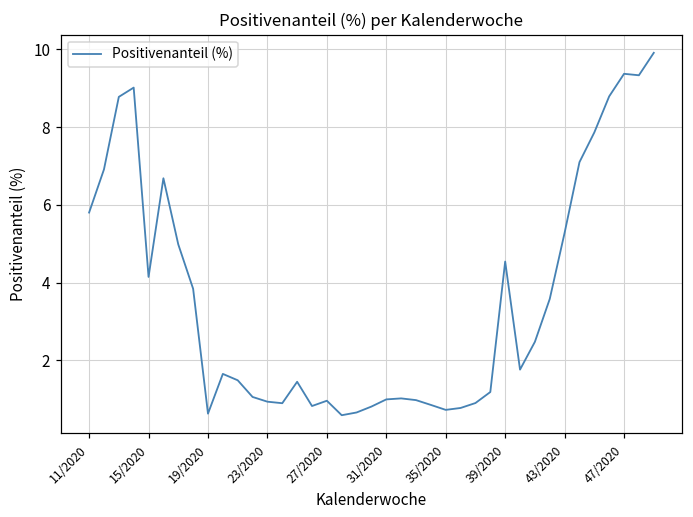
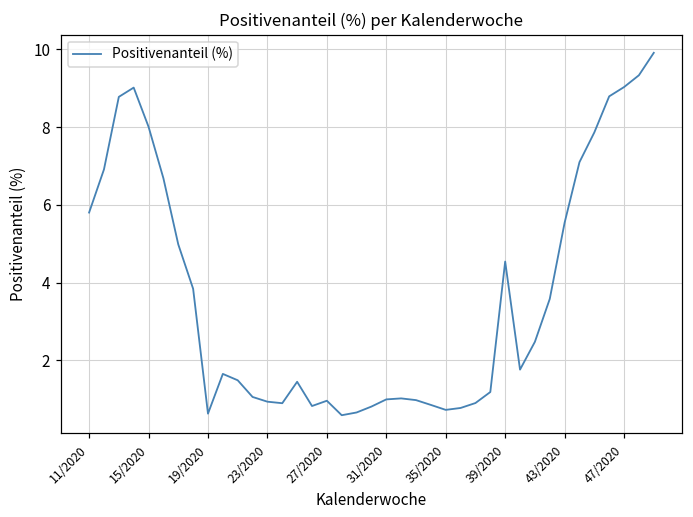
15/2020: 4.1 -> 8.0
43/2020: 5.3 -> 5.5
47/2020: 9.4 -> 9.0
